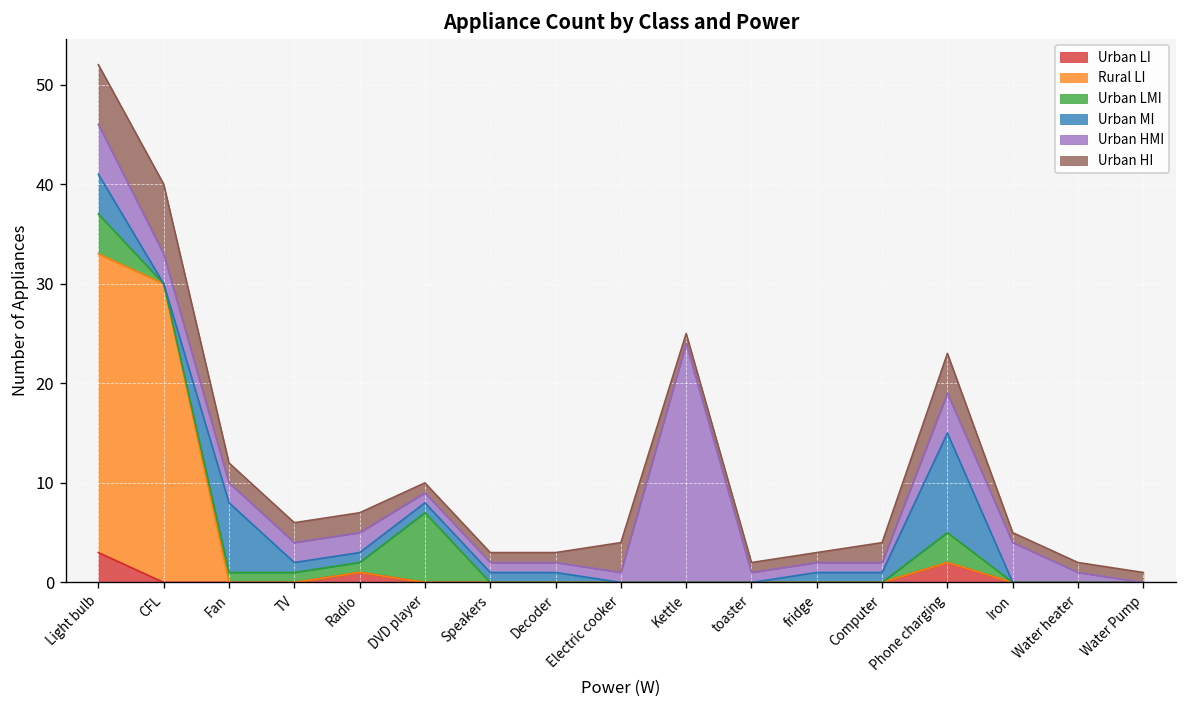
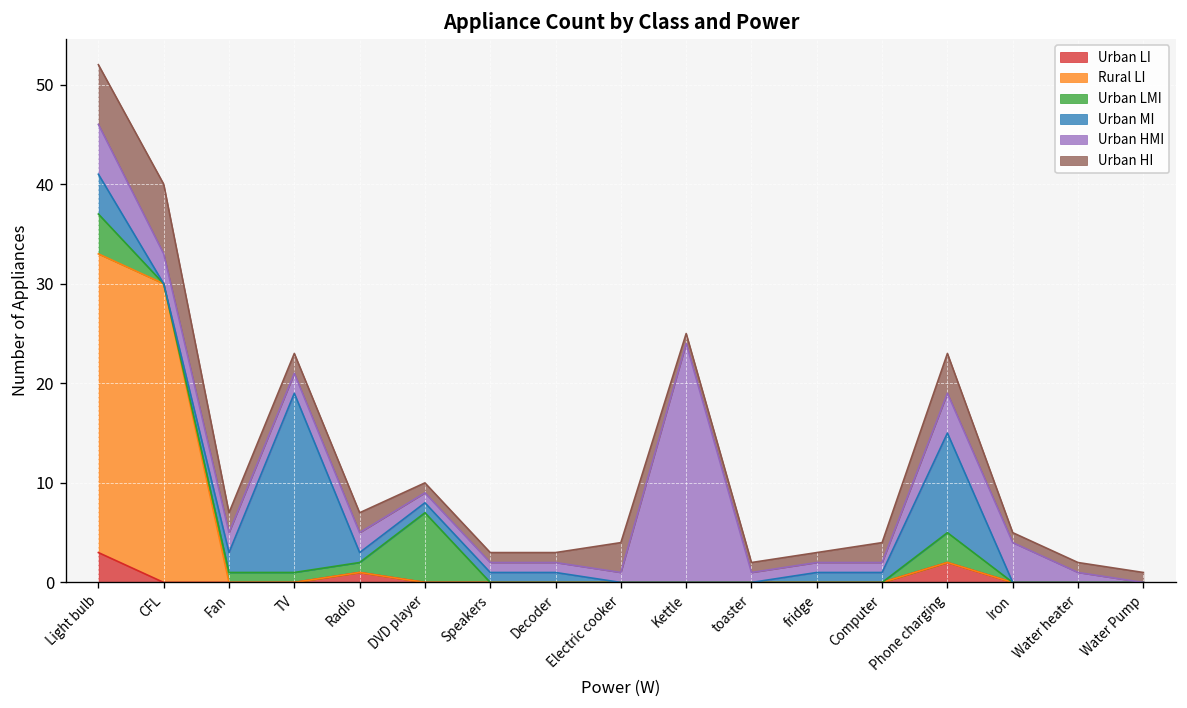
Urban MI, Fan: 7 -> 2
Urban MI, TV: 1 -> 18
